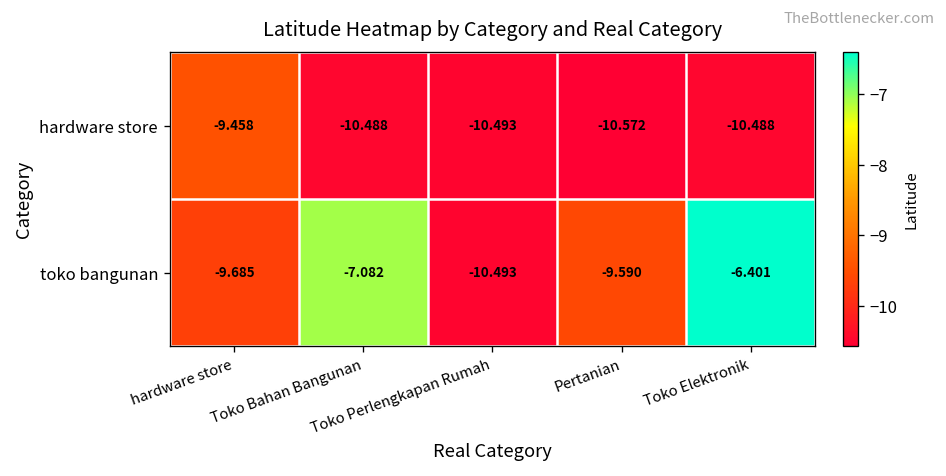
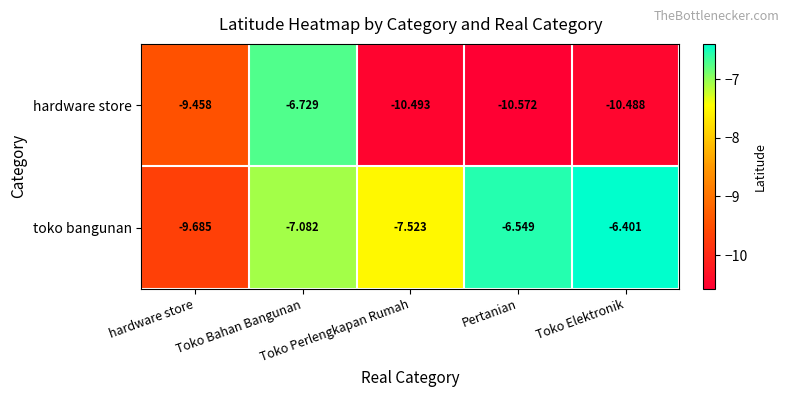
hardware store, Toko Bahan Bangunan: -10.488 -> -6.729
toko bangunan, Toko Perlengkapan Rumah: -10.493 -> -7.523
toko bangunan, Pertanian: -9.590 -> -6.549
